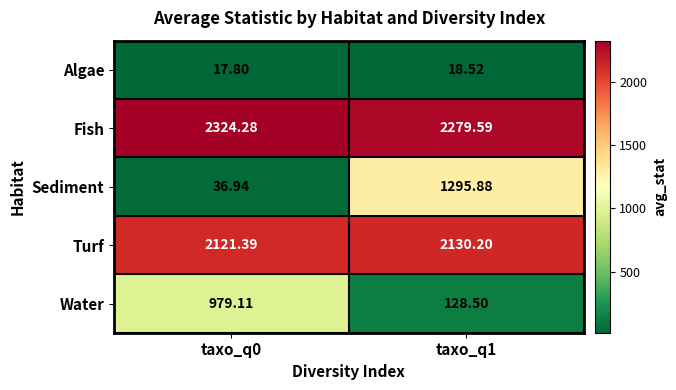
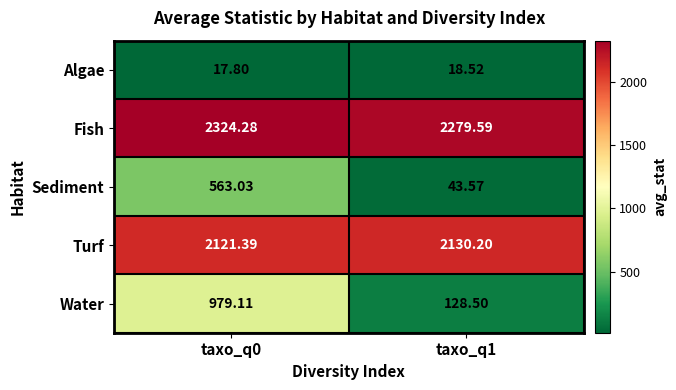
Sediment, taxo_q0: 36.94 -> 563.03
Sediment, taxo_q1: 1295.88 -> 43.57
